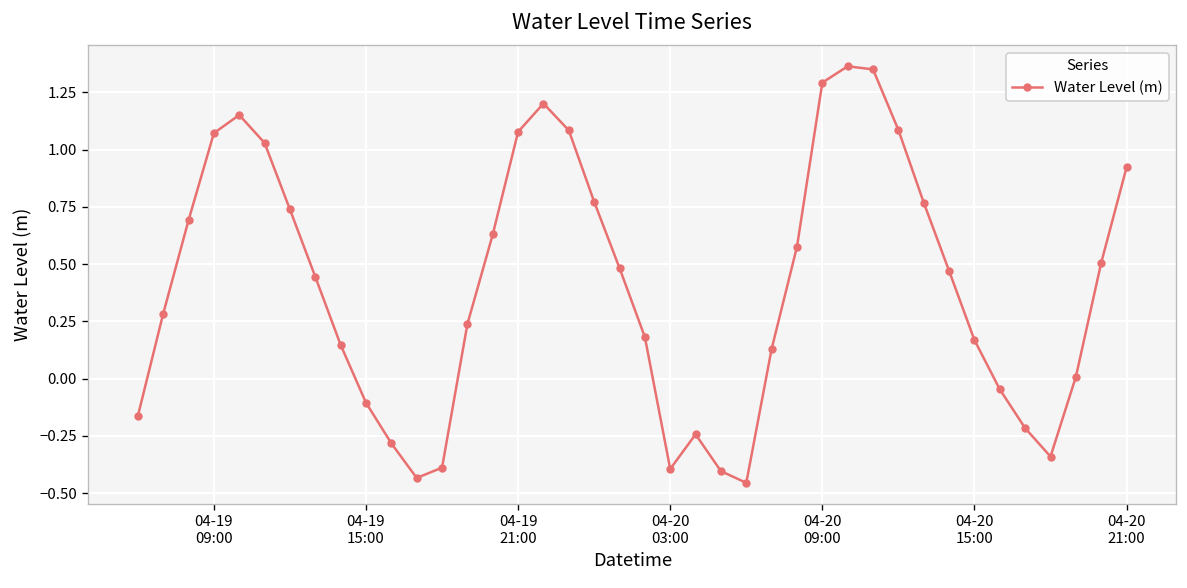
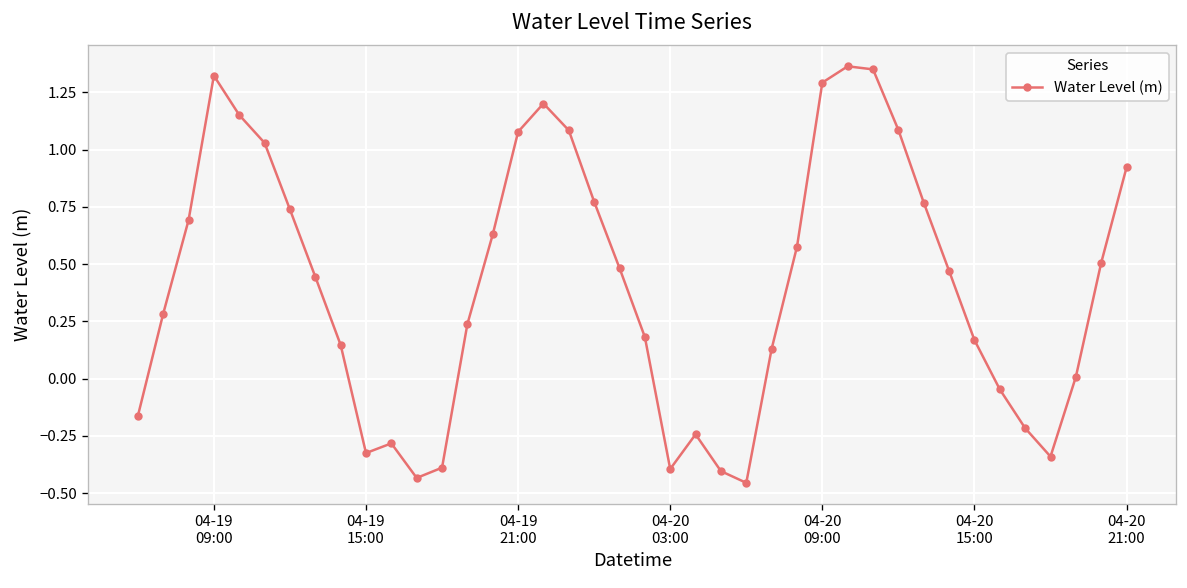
04-19 09:00: 1.07 -> 1.32
04-19 15:00: -0.11 -> -0.33
